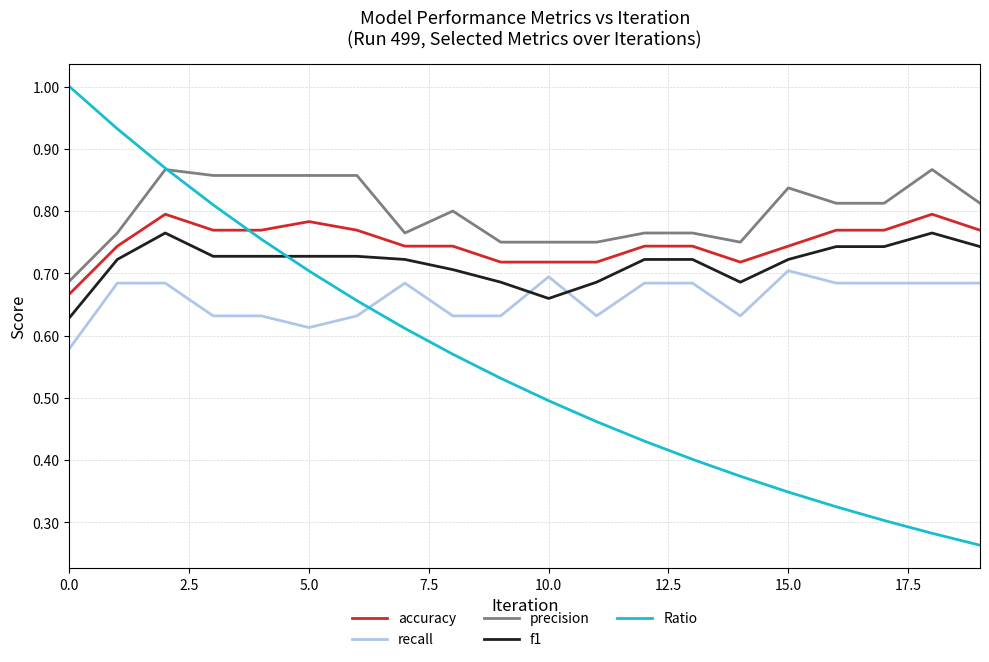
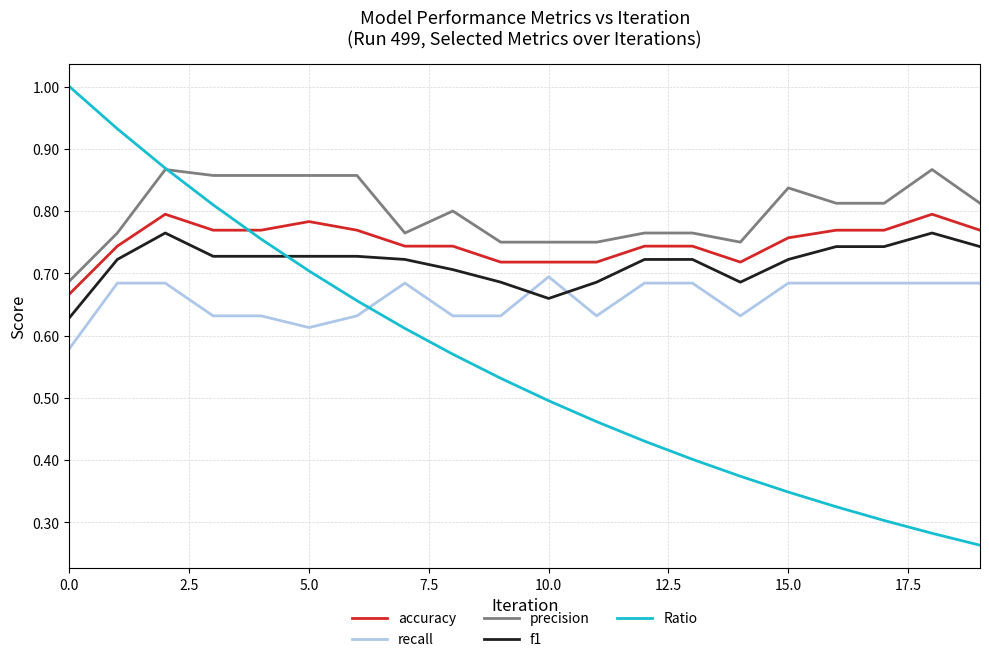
accuracy, 15.0: 0.74 -> 0.76
recall, 15.0: 0.70 -> 0.68
